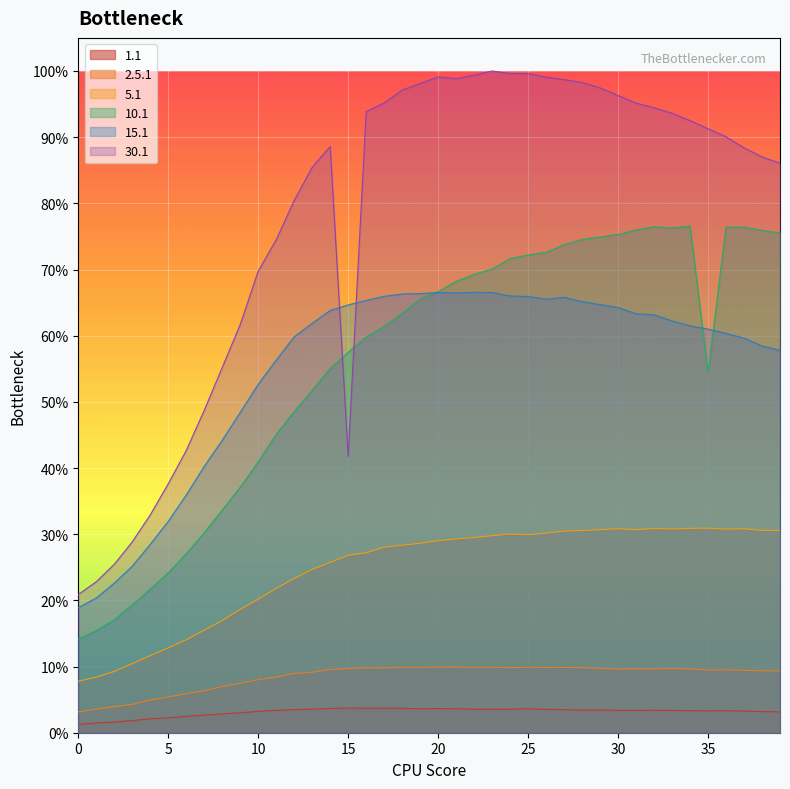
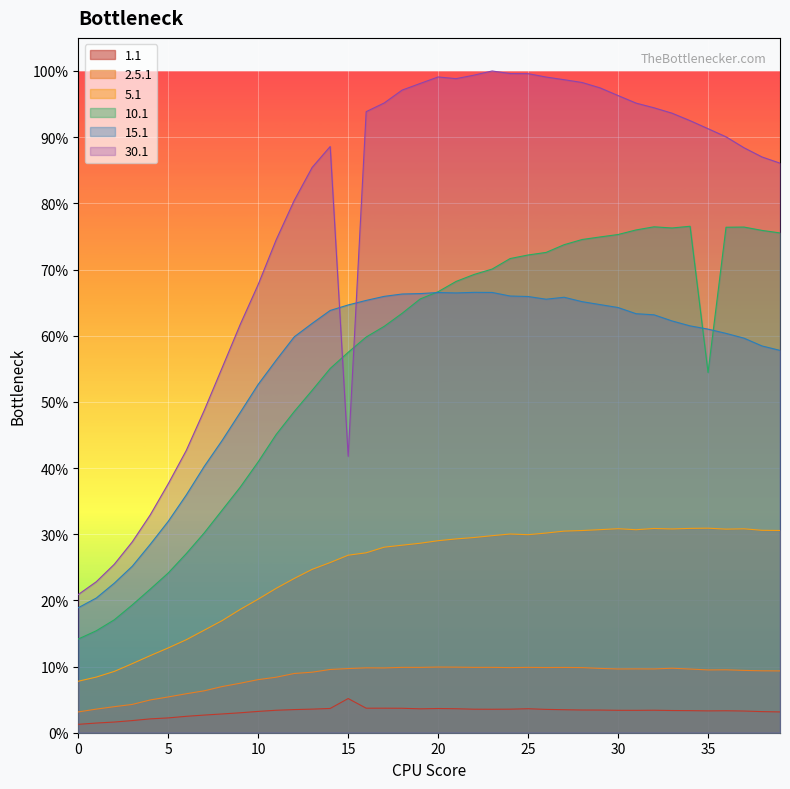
30.1, 10: 70% -> 68%
1.1, 15: 4% -> 5%
